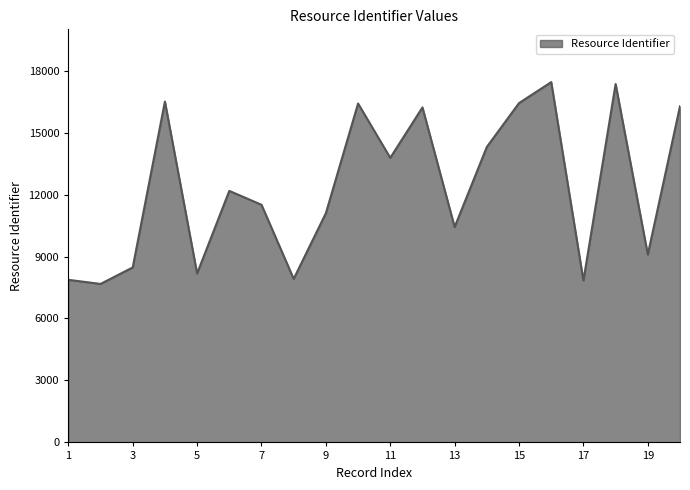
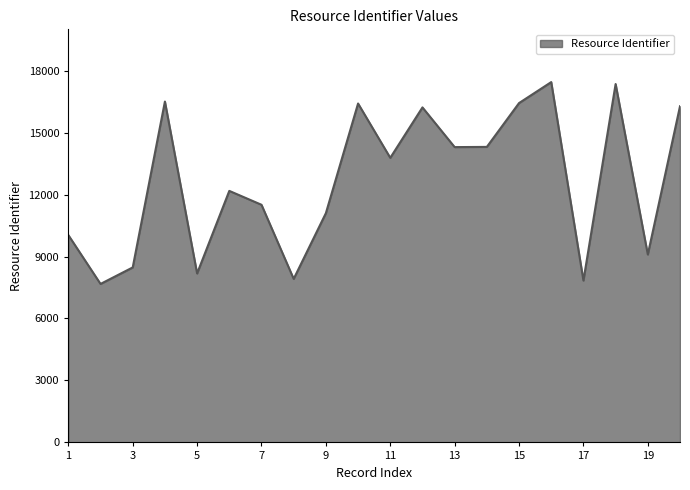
1: 7900 -> 10000
13: 10400 -> 14300
